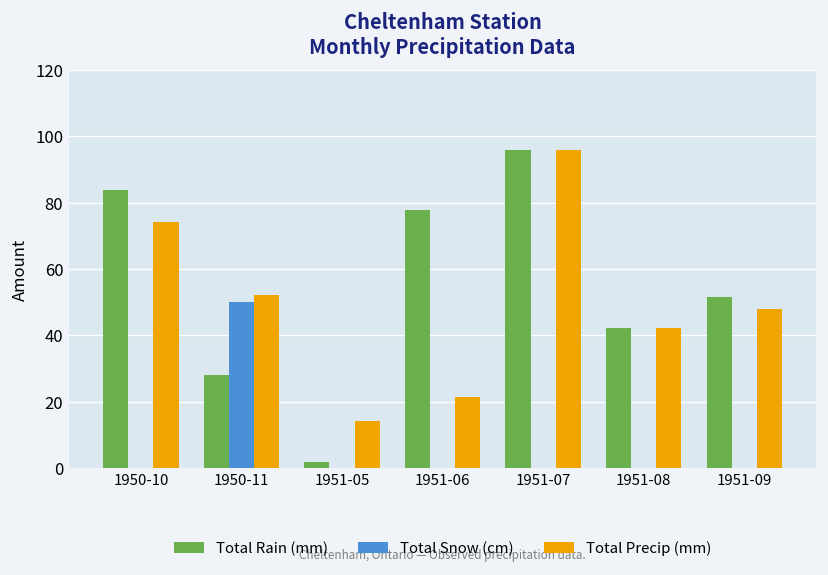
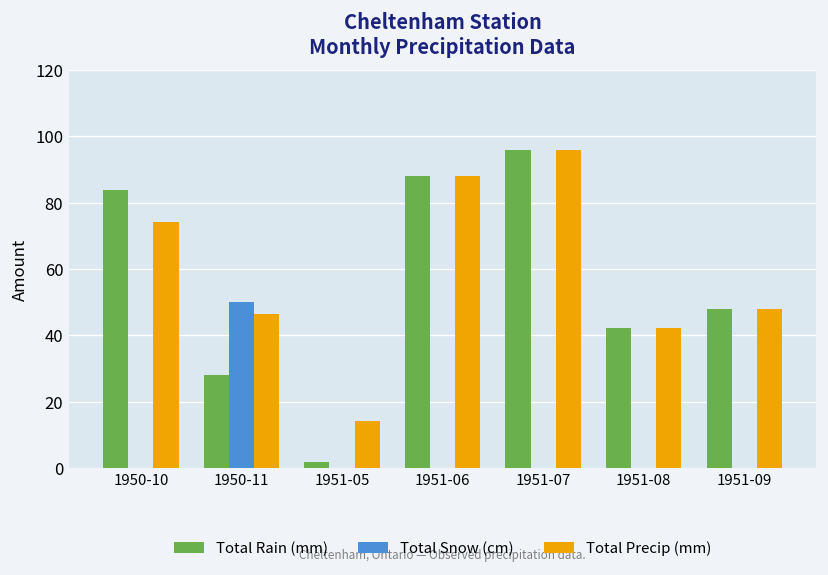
Total Precip (mm), 1950-11: 52 -> 47
Total Rain (mm), 1951-06: 78 -> 88
Total Precip (mm), 1951-06: 21 -> 88
Total Rain (mm), 1951-09: 52 -> 48
